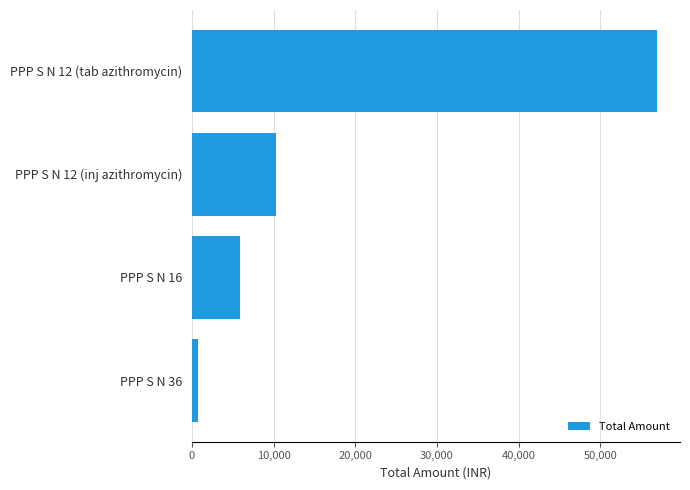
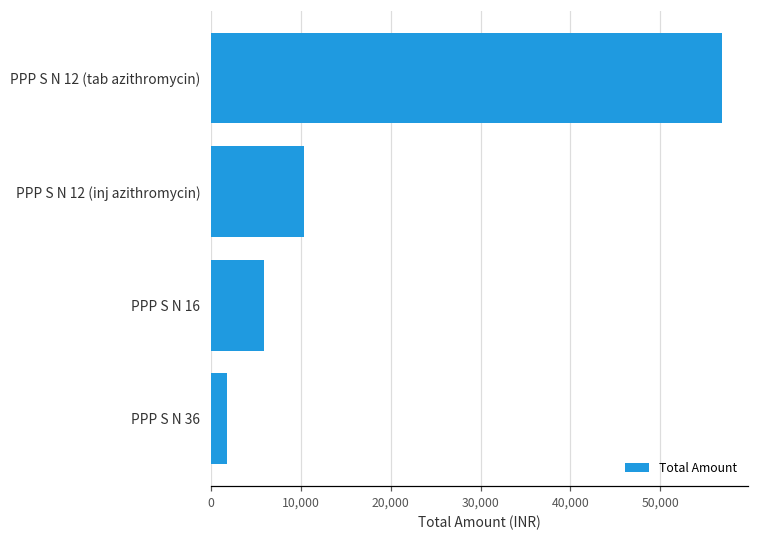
PPP S N 36: 1,000 -> 2,000
